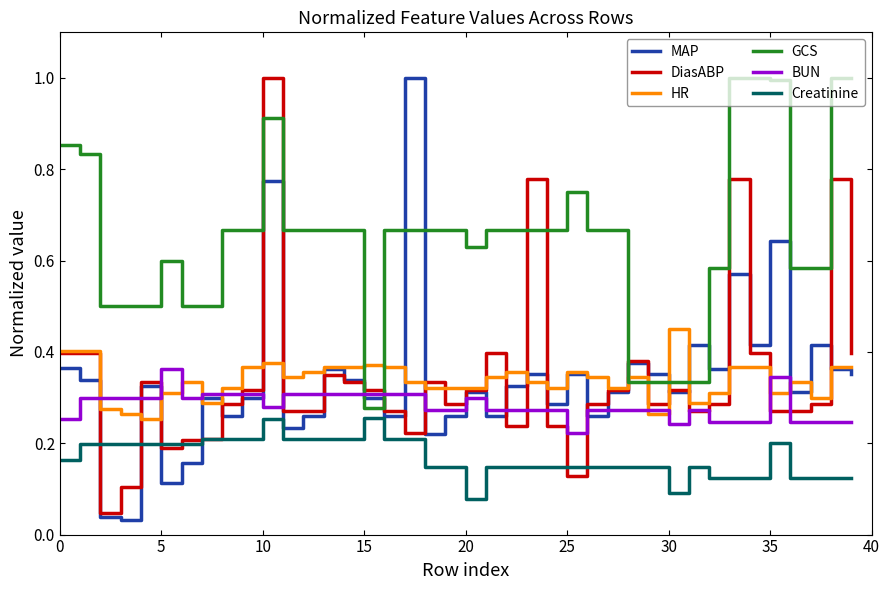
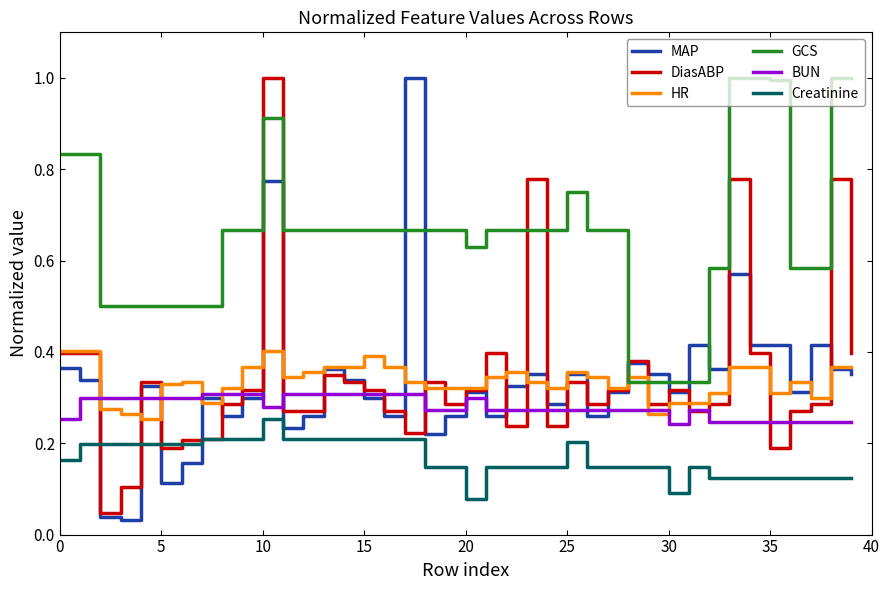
GCS, 0: 0.85 -> 0.83
HR, 5: 0.31 -> 0.33
GCS, 5: 0.6 -> 0.5
BUN, 5: 0.36 -> 0.30
HR, 10: 0.37 -> 0.40
HR, 15: 0.37 -> 0.39
GCS, 15: 0.28 -> 0.67
Creatinine, 15: 0.26 -> 0.21
DiasABP, 25: 0.13 -> 0.33
BUN, 25: 0.22 -> 0.27
Creatinine, 25: 0.15 -> 0.20
HR, 30: 0.45 -> 0.29
MAP, 35: 0.64 -> 0.42
DiasABP, 35: 0.27 -> 0.19
BUN, 35: 0.35 -> 0.25
Creatinine, 35: 0.20 -> 0.12
